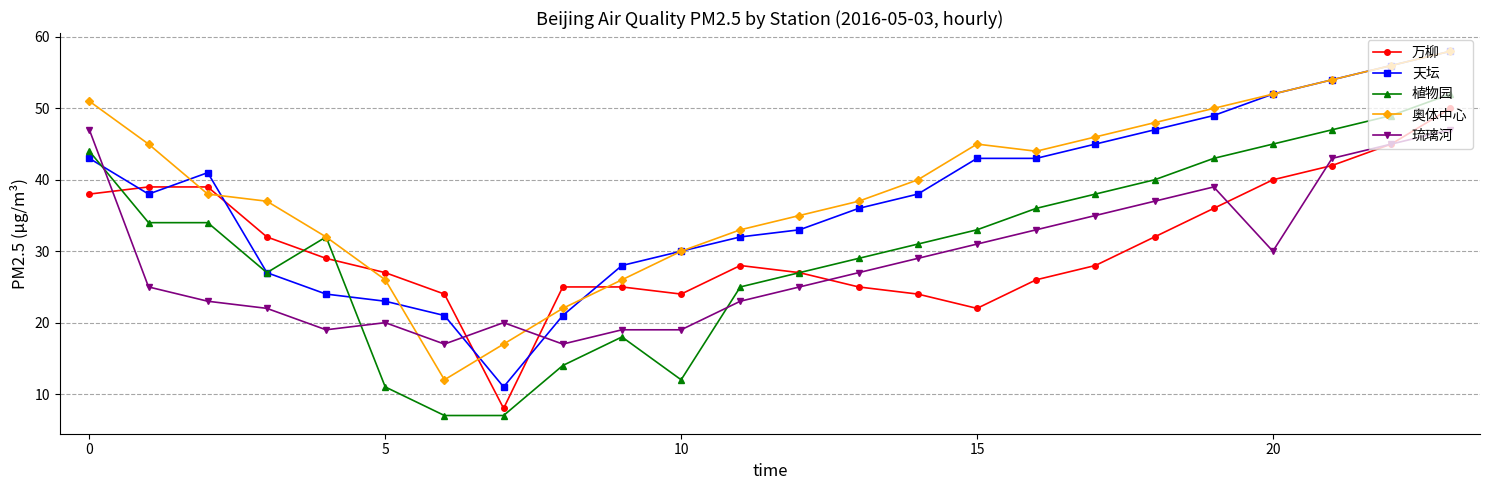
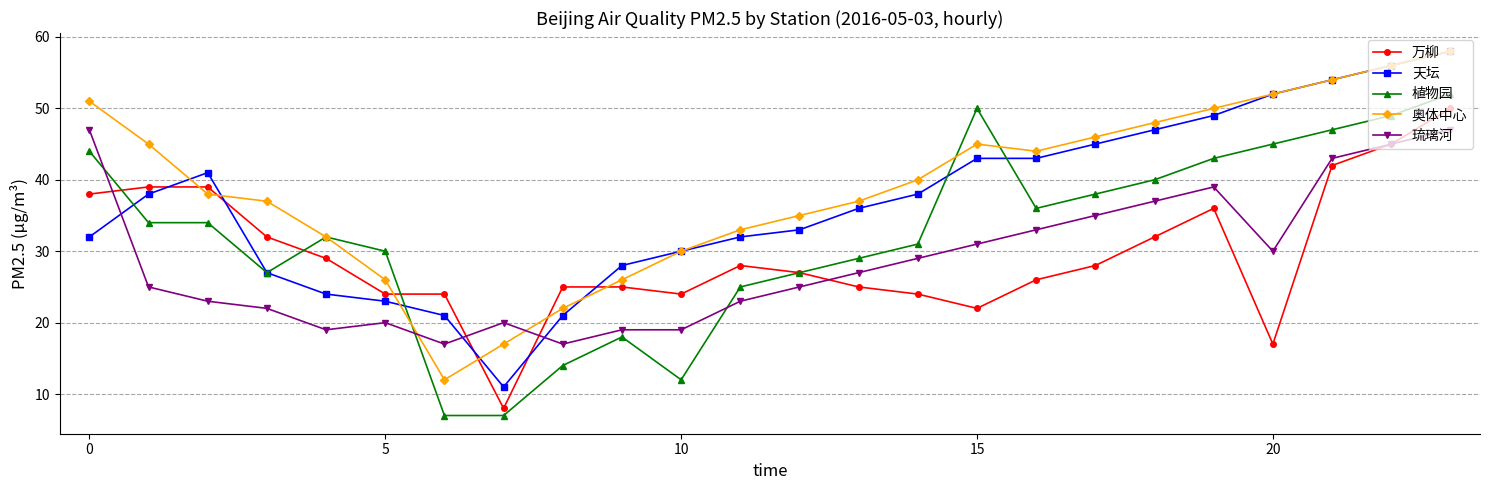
天坛, 0: 43 -> 32
万柳, 5: 27 -> 24
植物园, 5: 11 -> 30
植物园, 15: 33 -> 50
万柳, 20: 40 -> 17
